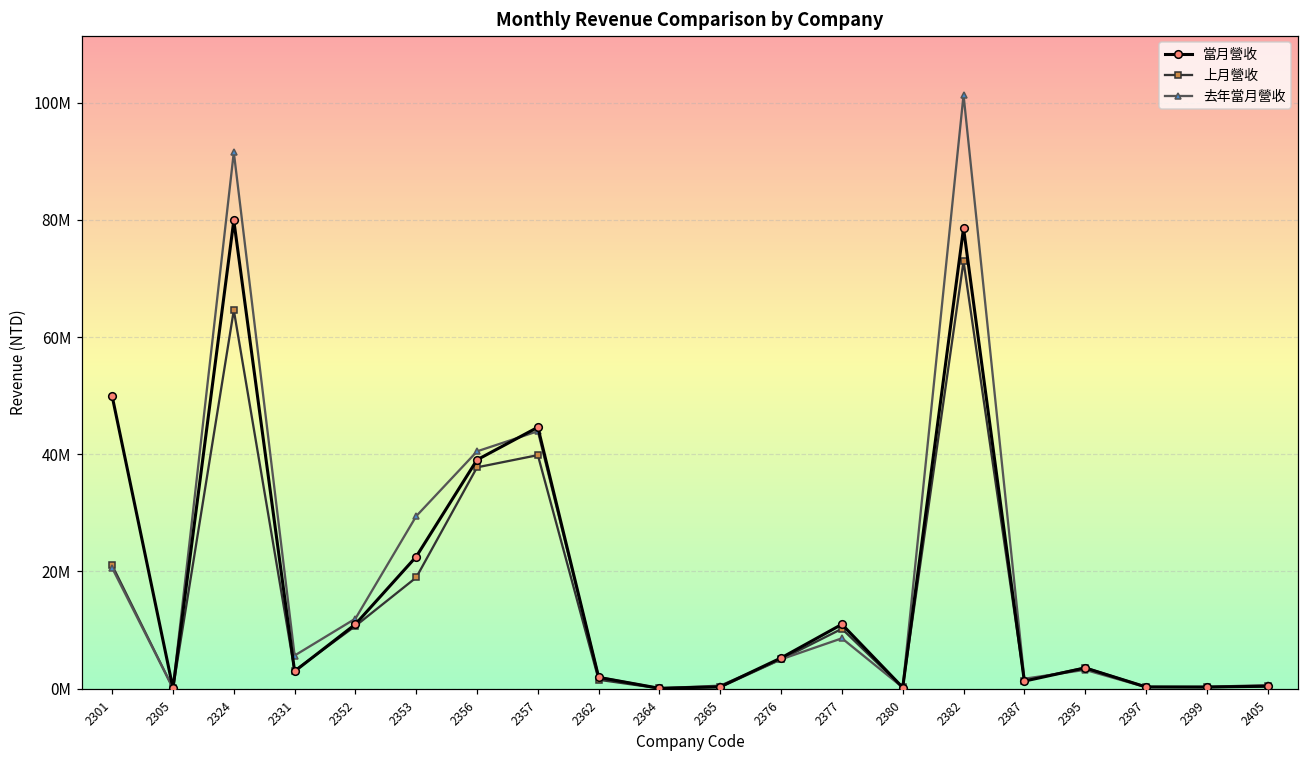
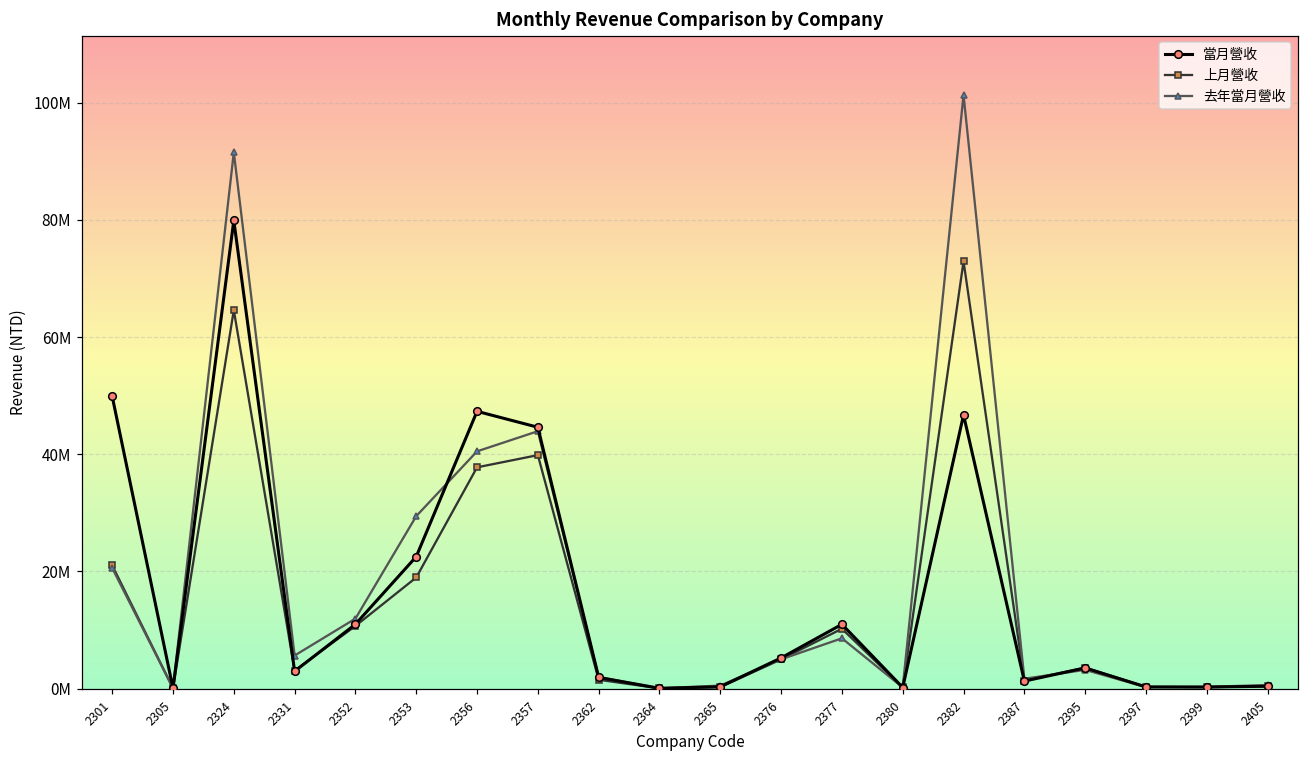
當月營收, 2356: 39000000 -> 47000000
當月營收, 2382: 79000000 -> 47000000
